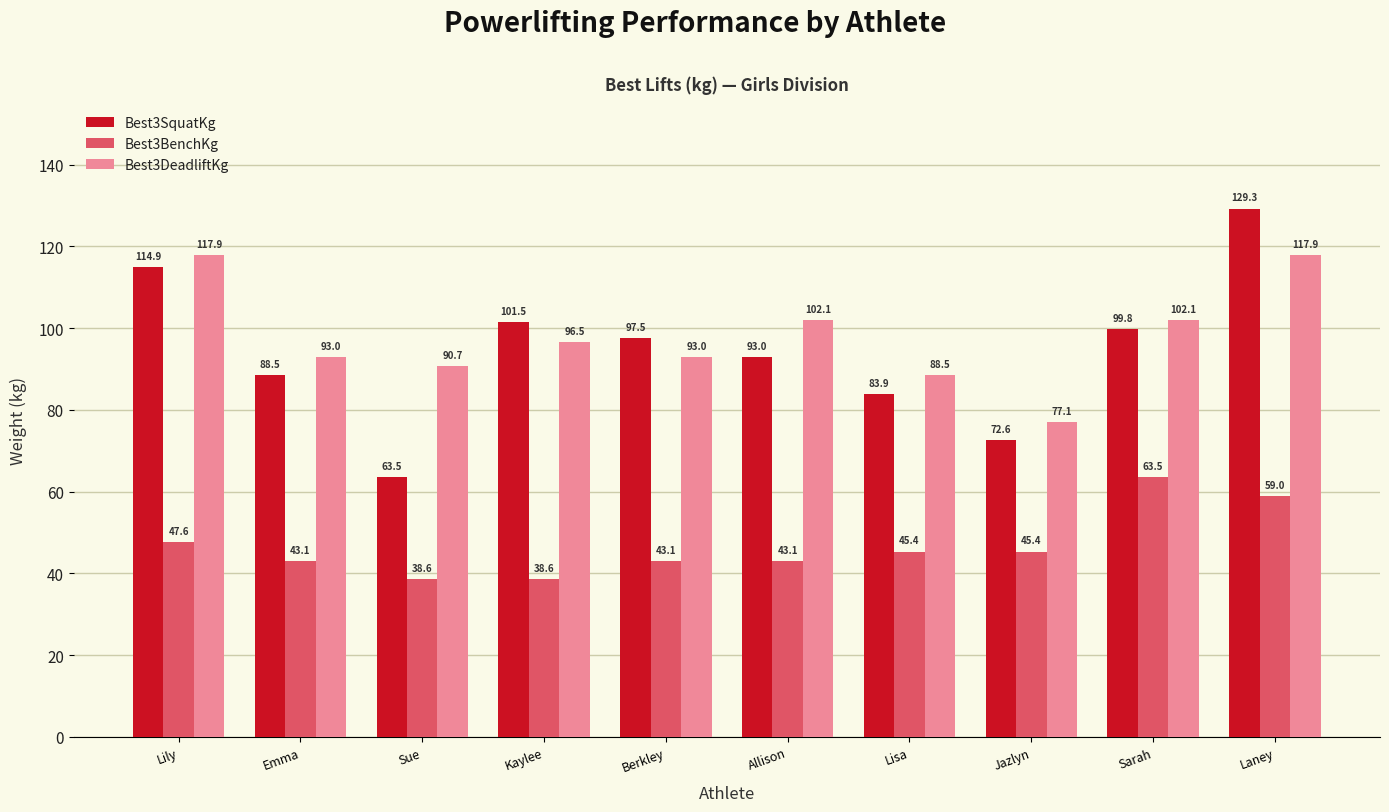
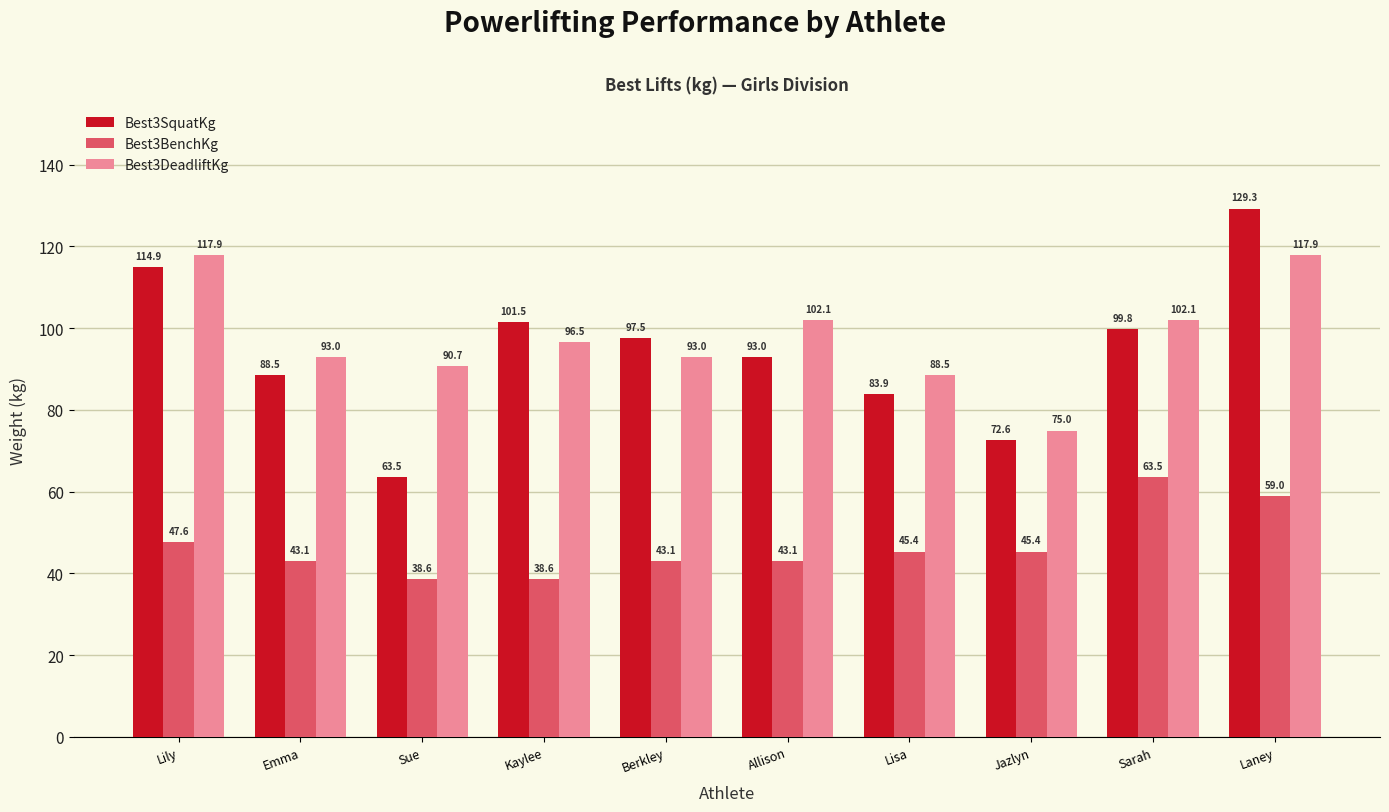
Best3DeadliftKg, Jazlyn: 77.1 -> 75.0
